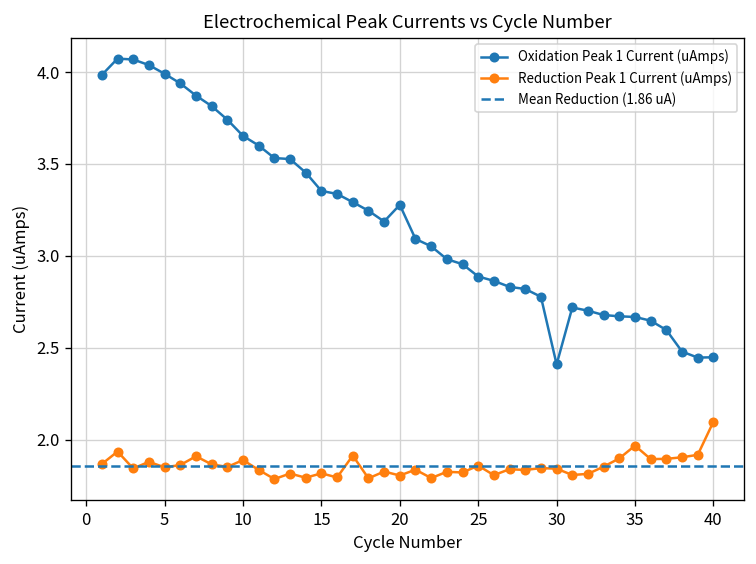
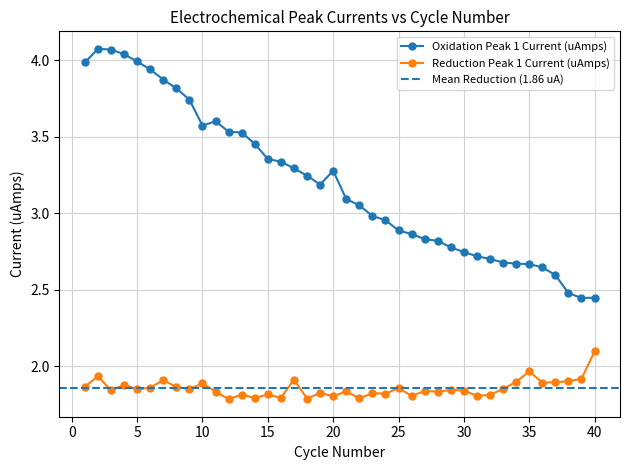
Oxidation Peak 1 Current (uAmps), 10: 3.65 -> 3.57
Oxidation Peak 1 Current (uAmps), 30: 2.41 -> 2.75
